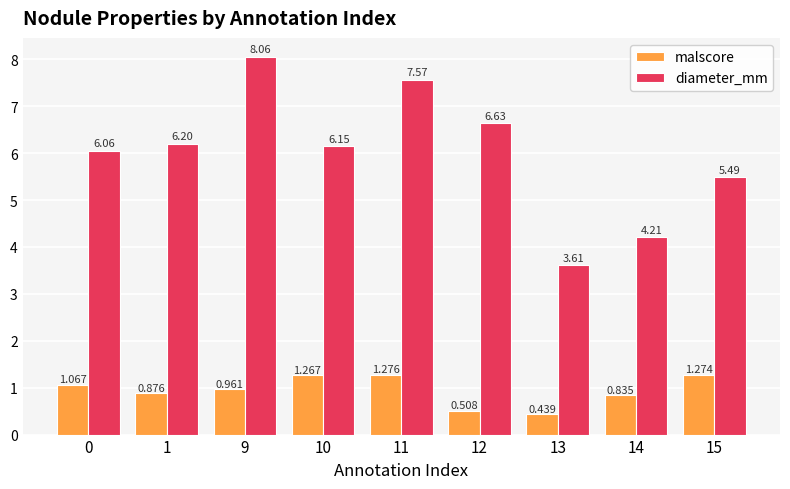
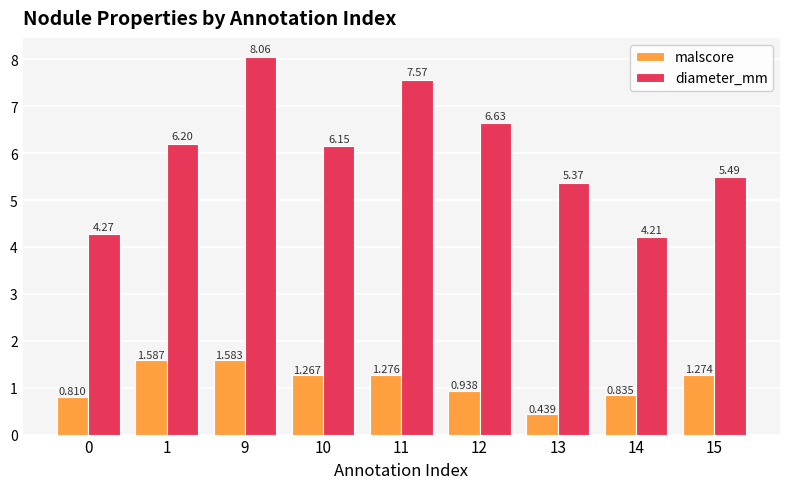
malscore, 0: 1.067 -> 0.810
diameter_mm, 0: 6.06 -> 4.27
malscore, 1: 0.876 -> 1.587
malscore, 9: 0.961 -> 1.583
malscore, 12: 0.508 -> 0.938
diameter_mm, 13: 3.61 -> 5.37
